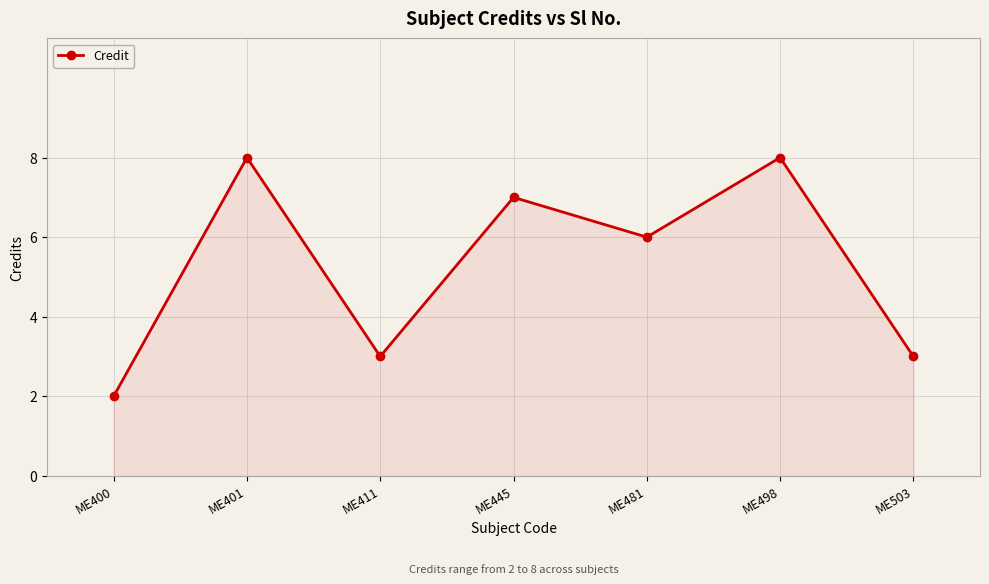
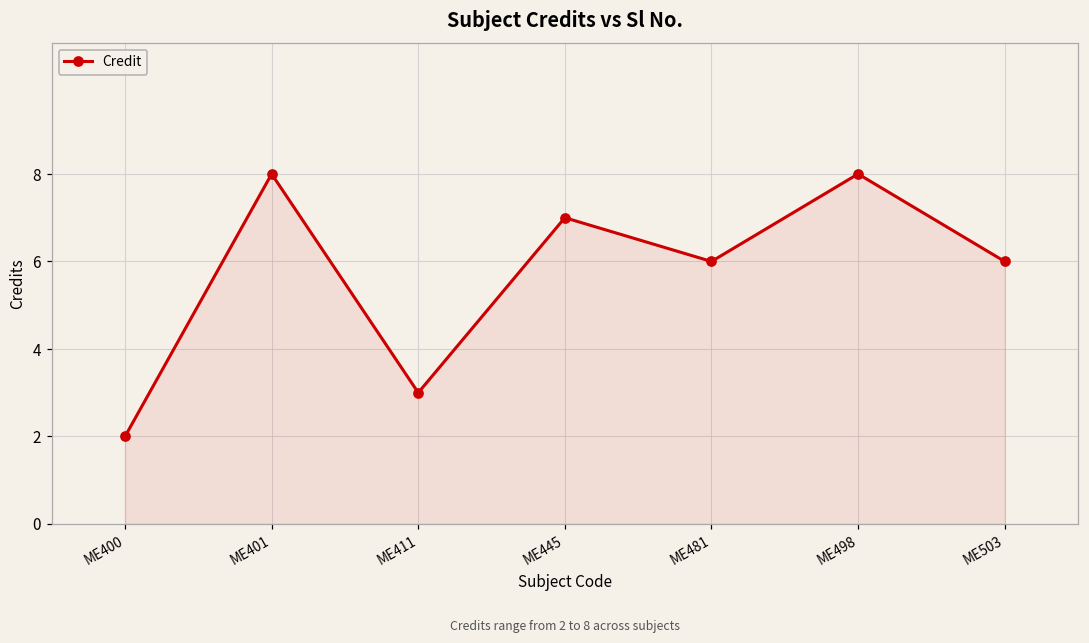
ME503: 3 -> 6
